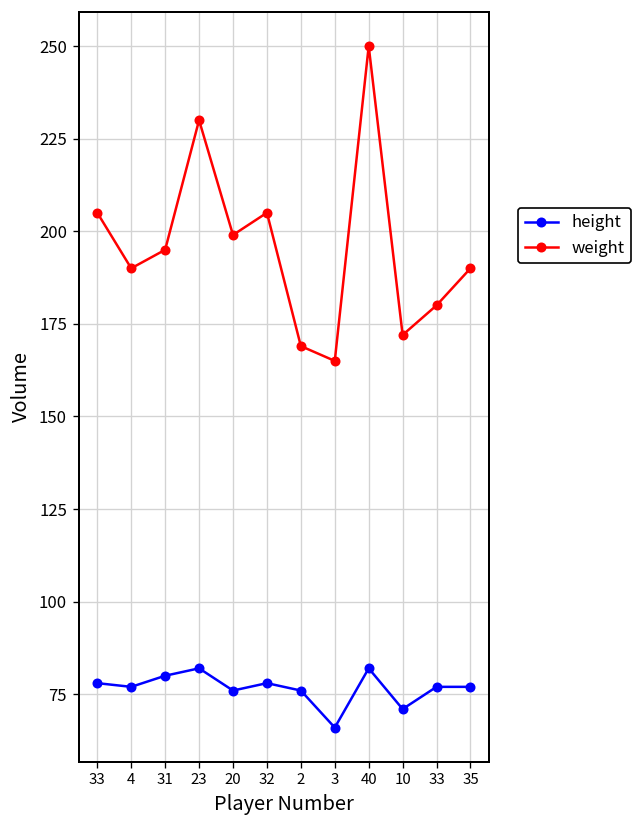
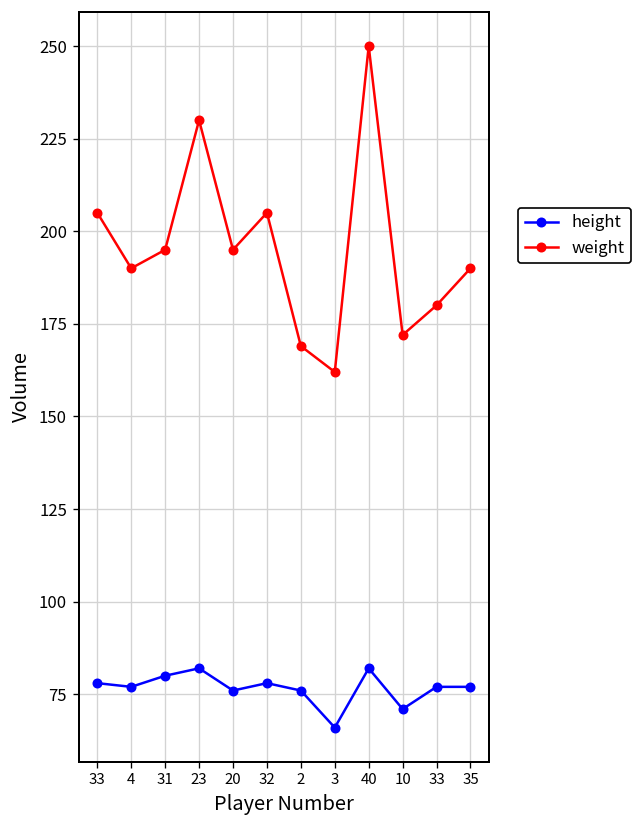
weight, 20: 199 -> 195
weight, 3: 165 -> 162
